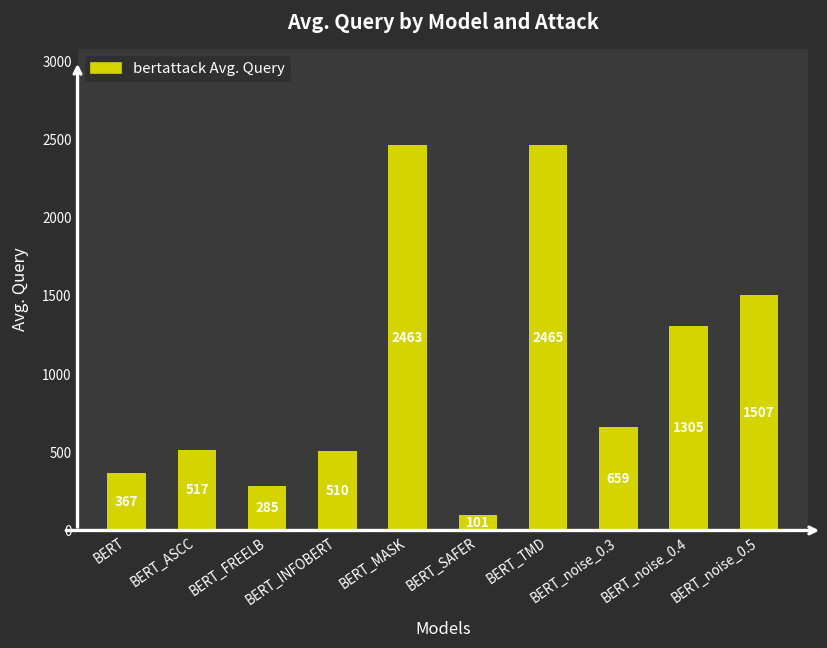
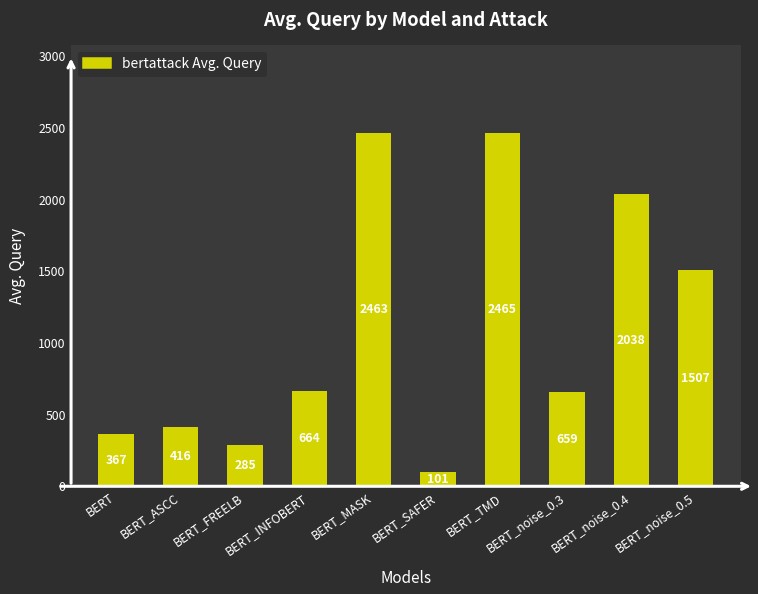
BERT_ASCC: 517 -> 416
BERT_INFOBERT: 510 -> 664
BERT_noise_0.4: 1305 -> 2038
